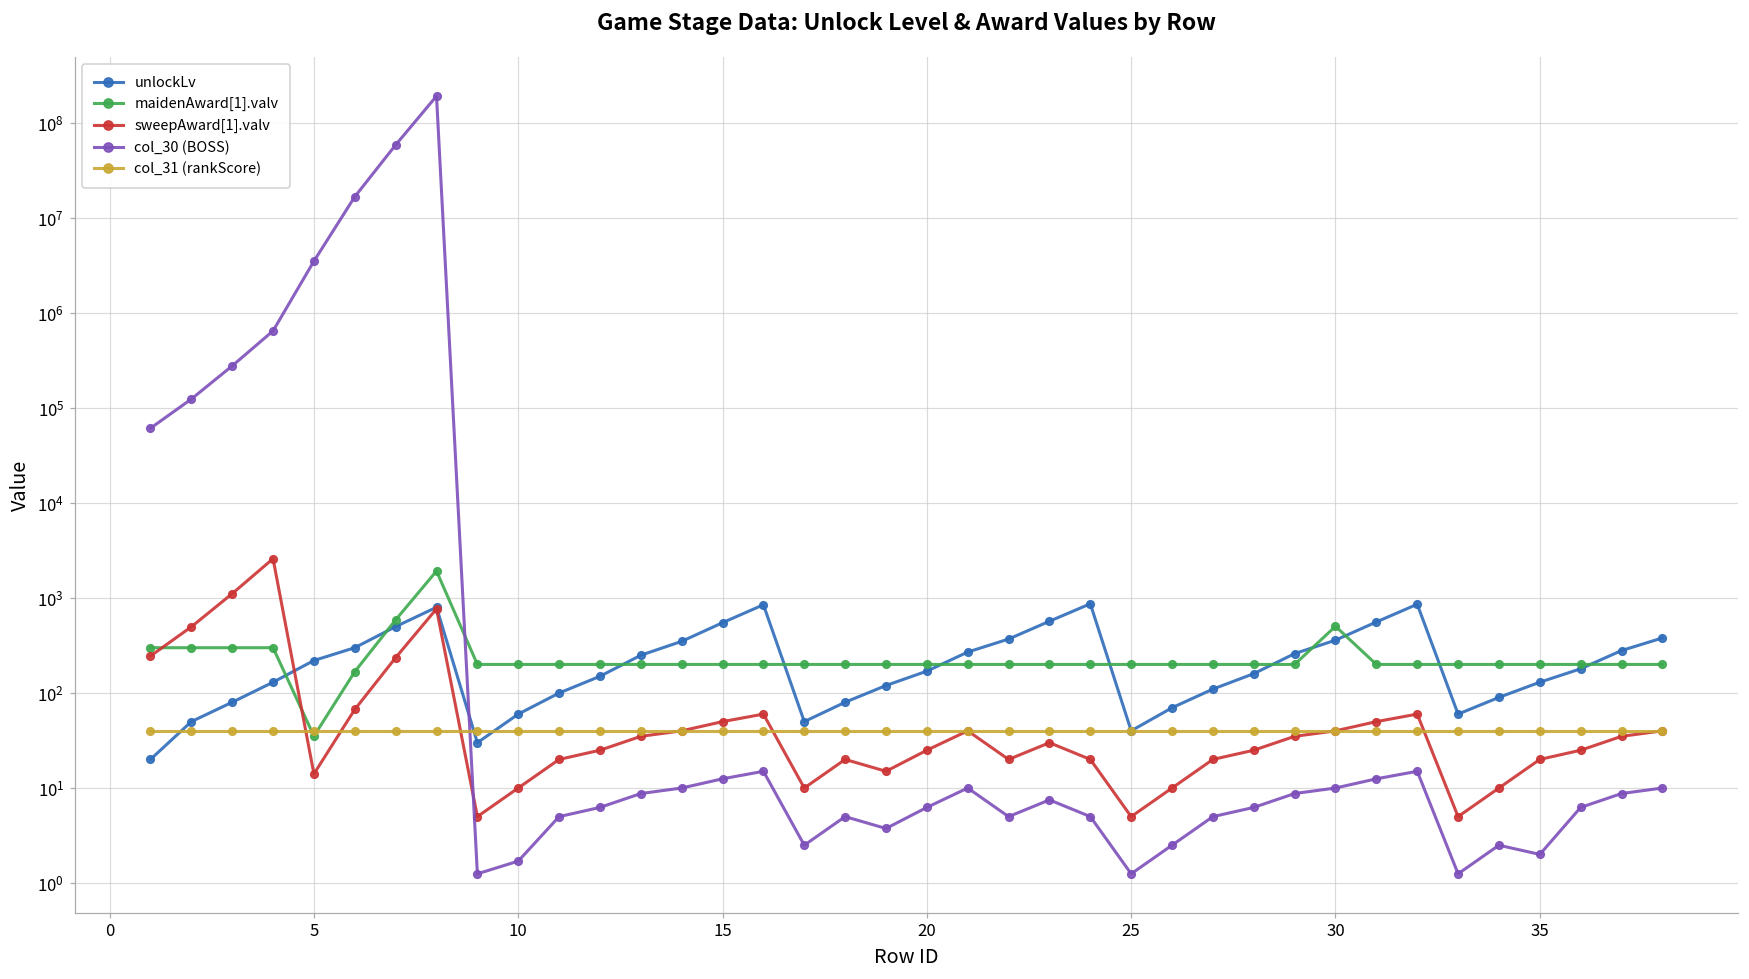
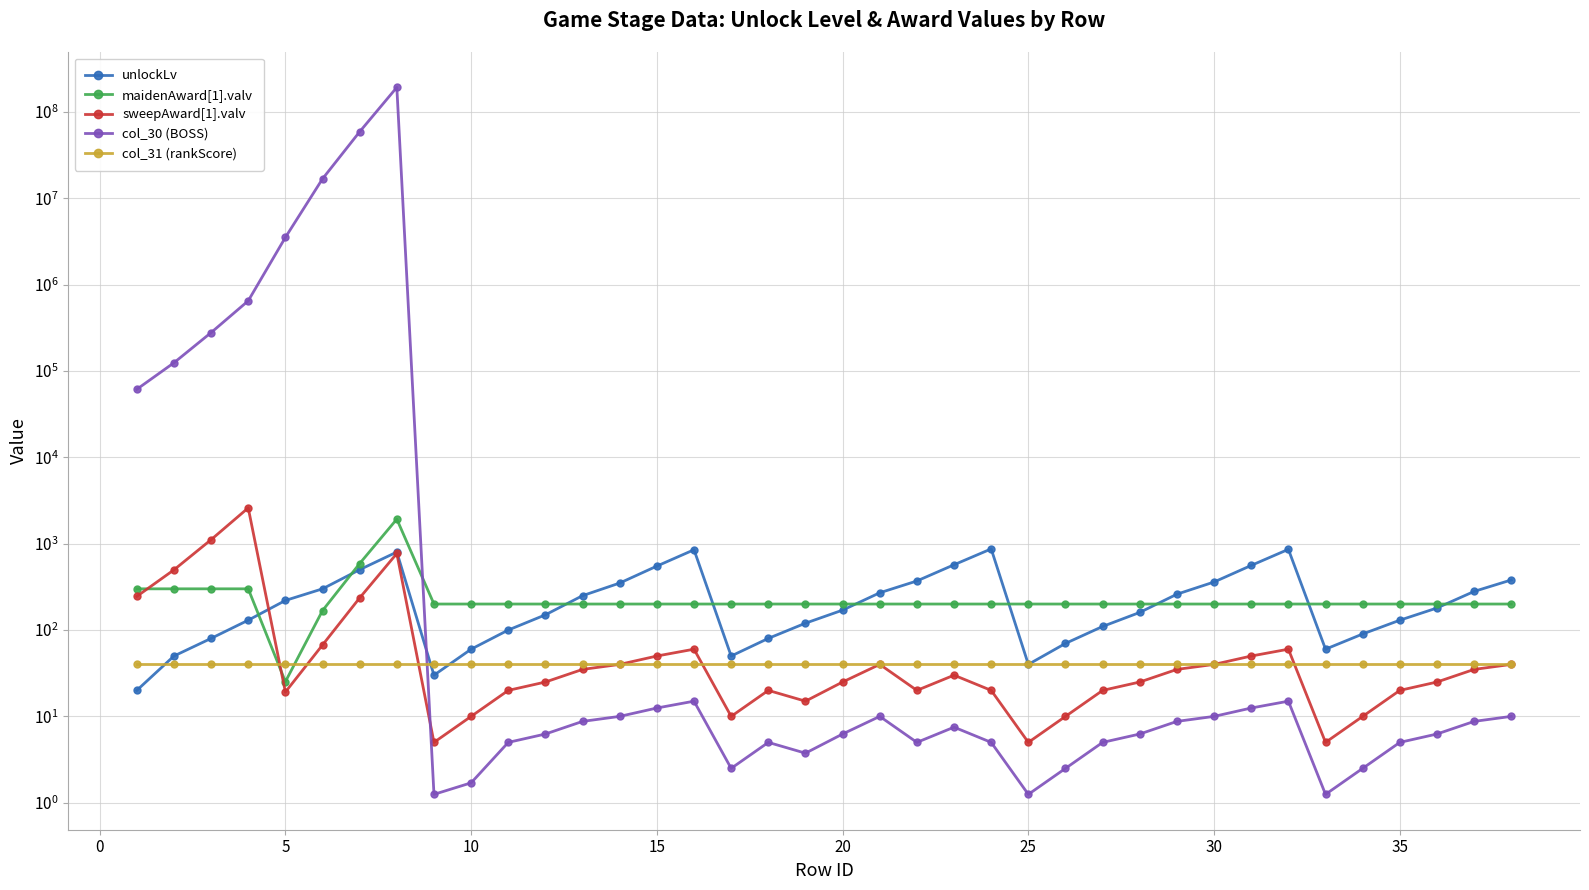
maidenAward[1].valv, 5: 35 -> 25
sweepAward[1].valv, 5: 14 -> 19
maidenAward[1].valv, 30: 500 -> 200
col_30 (BOSS), 35: 2 -> 5
